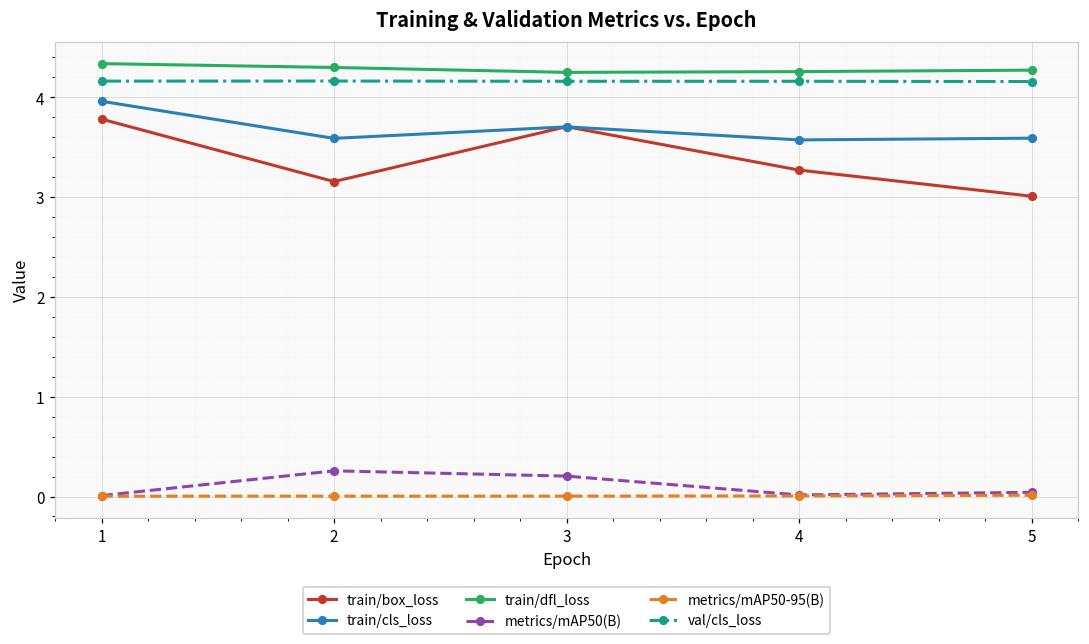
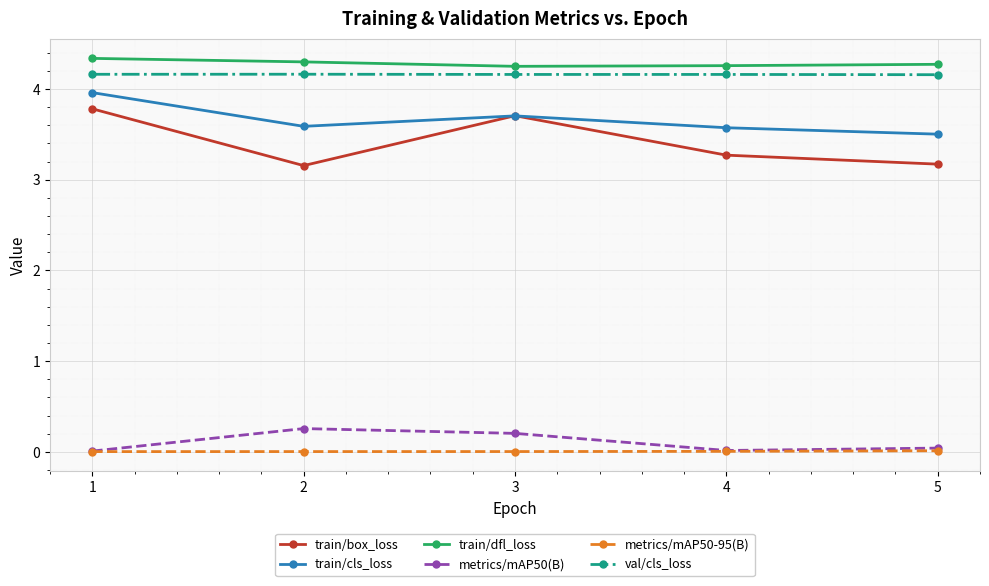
train/box_loss, 5: 3.0 -> 3.2
train/cls_loss, 5: 3.6 -> 3.5
